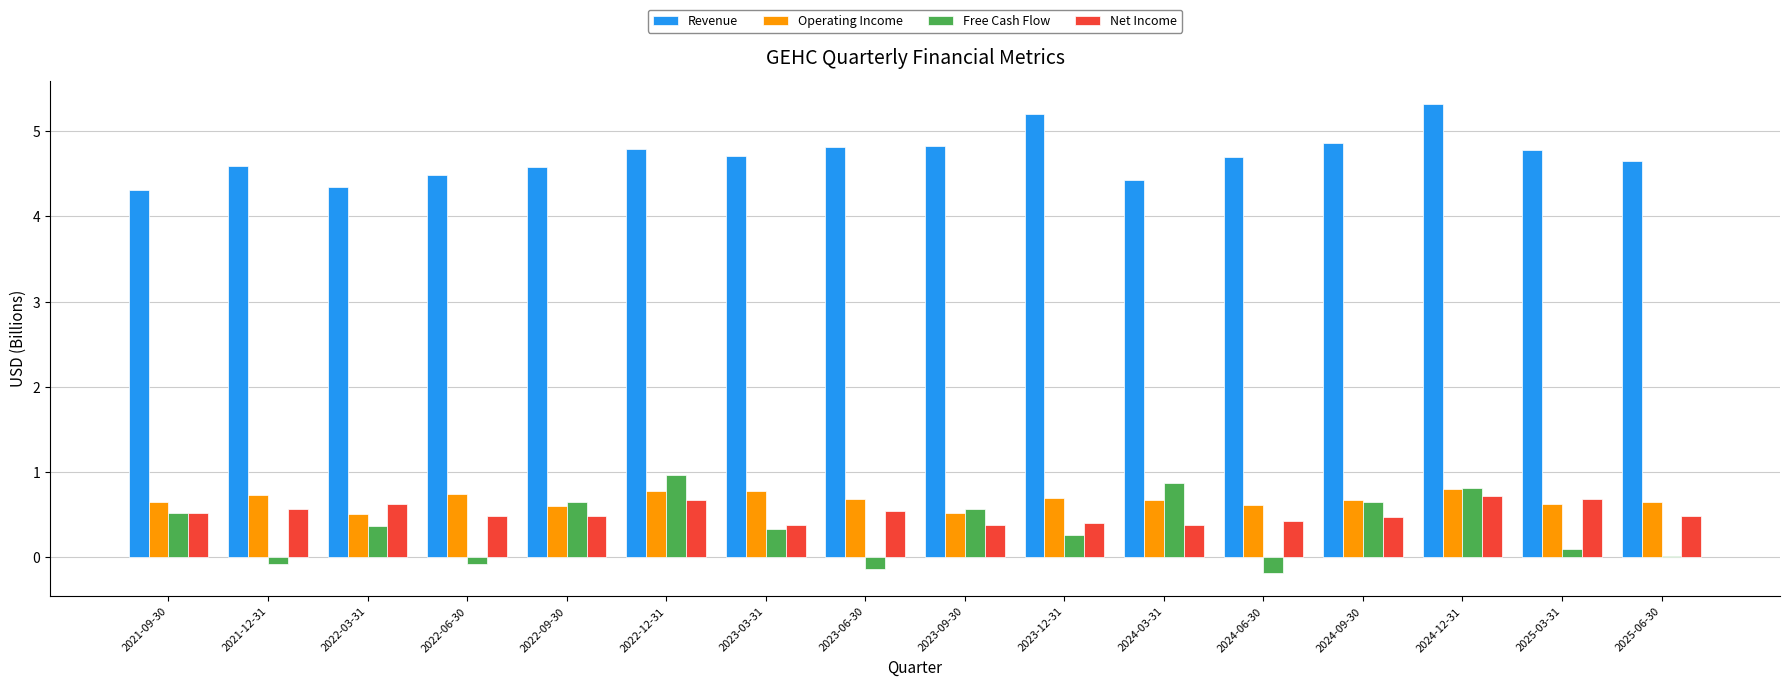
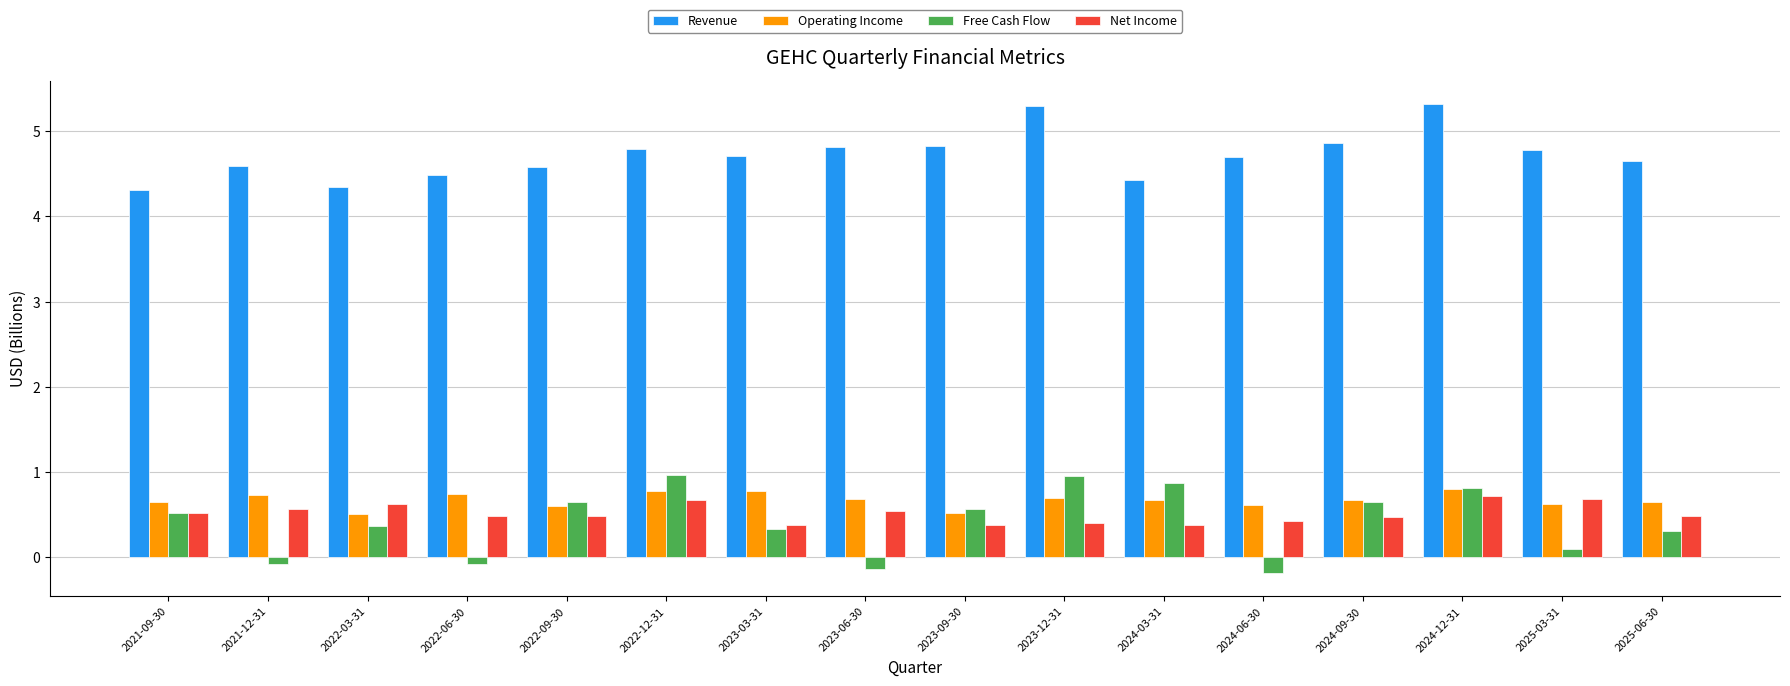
Revenue, 2023-12-31: 5.2 -> 5.3
Free Cash Flow, 2023-12-31: 0.3 -> 1.0
Free Cash Flow, 2025-06-30: 0.0 -> 0.3
